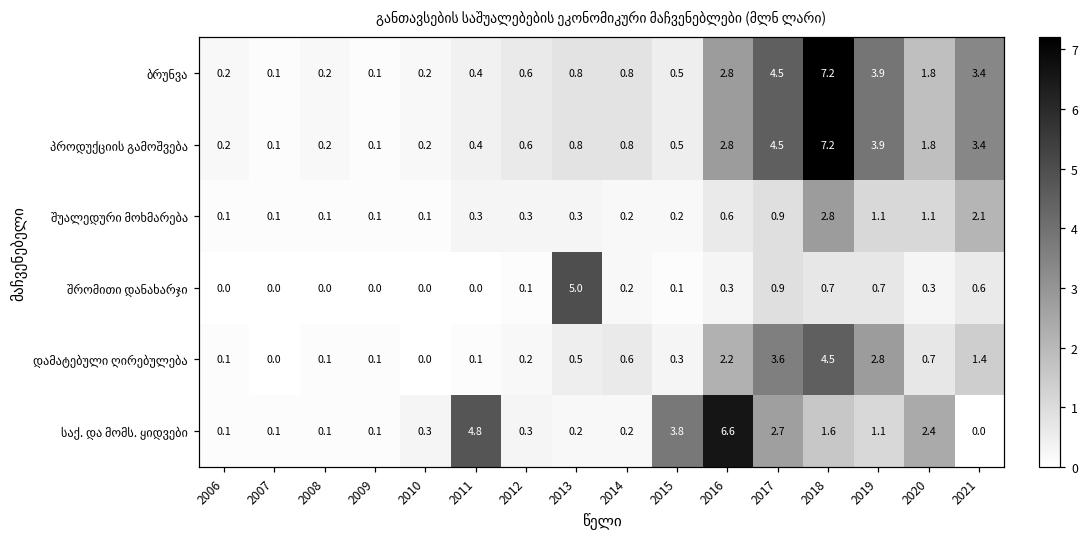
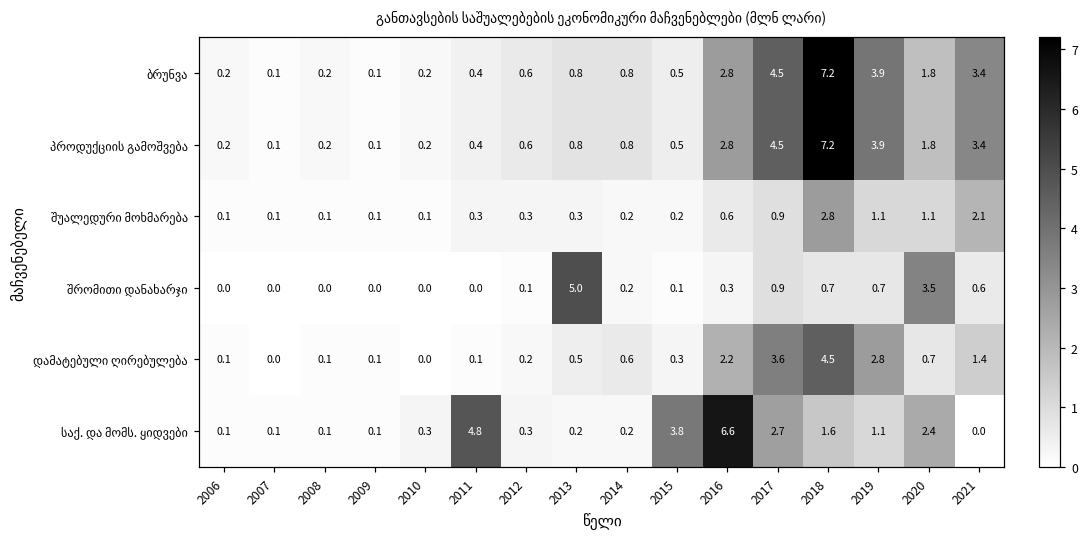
შრომითი დანახარჯი, 2020: 0.3 -> 3.5
